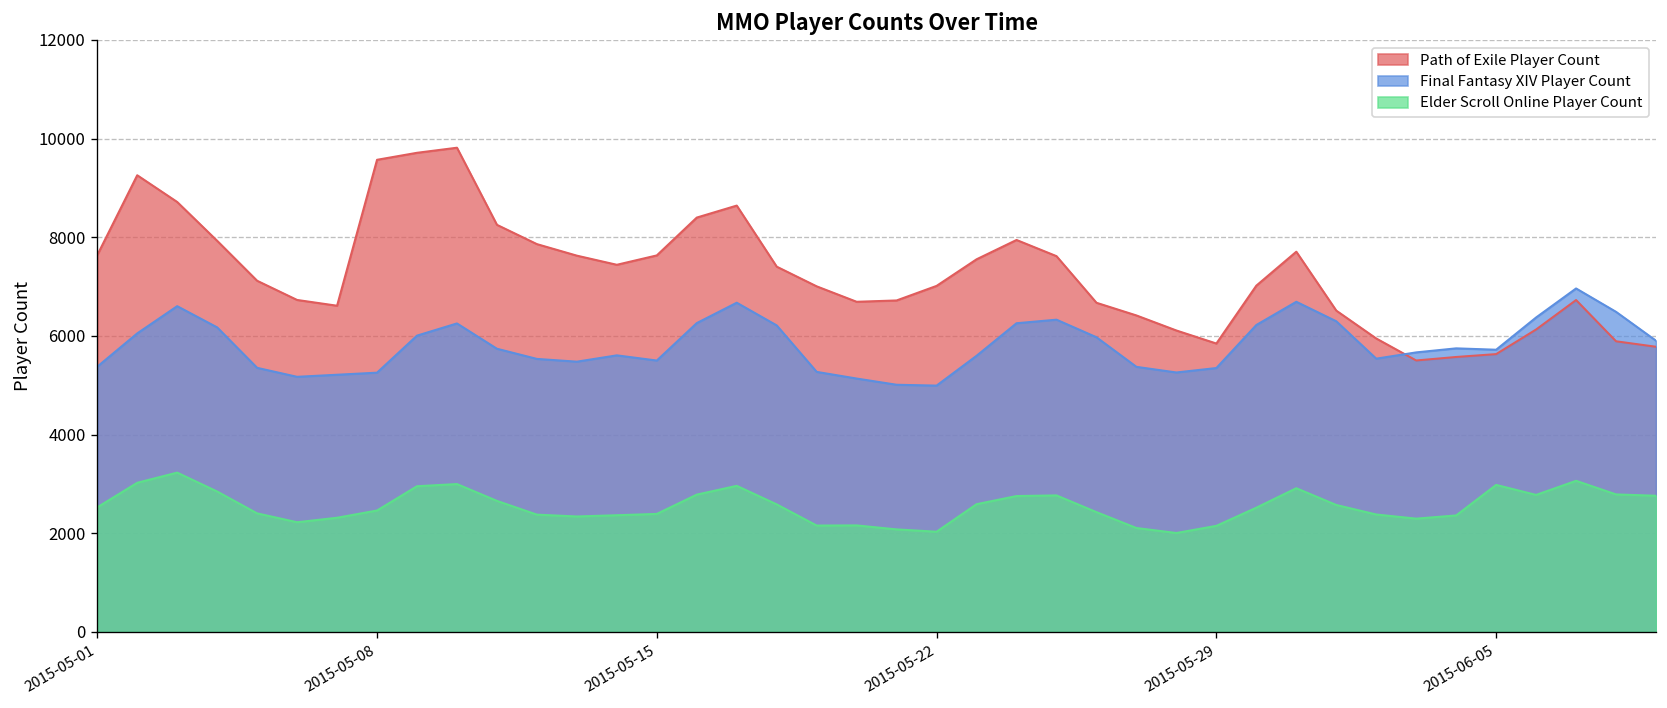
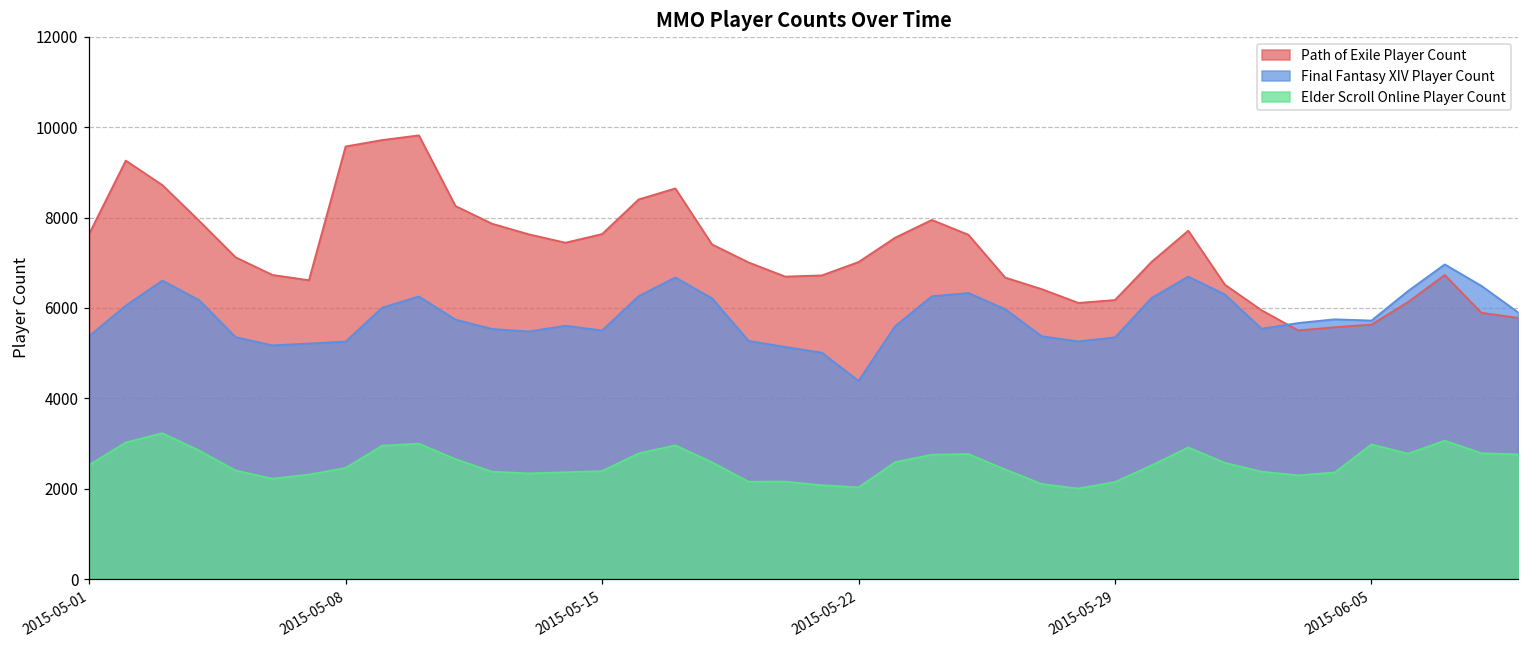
Final Fantasy XIV Player Count, 2015-05-22: 5000 -> 4400
Path of Exile Player Count, 2015-05-29: 5800 -> 6200
